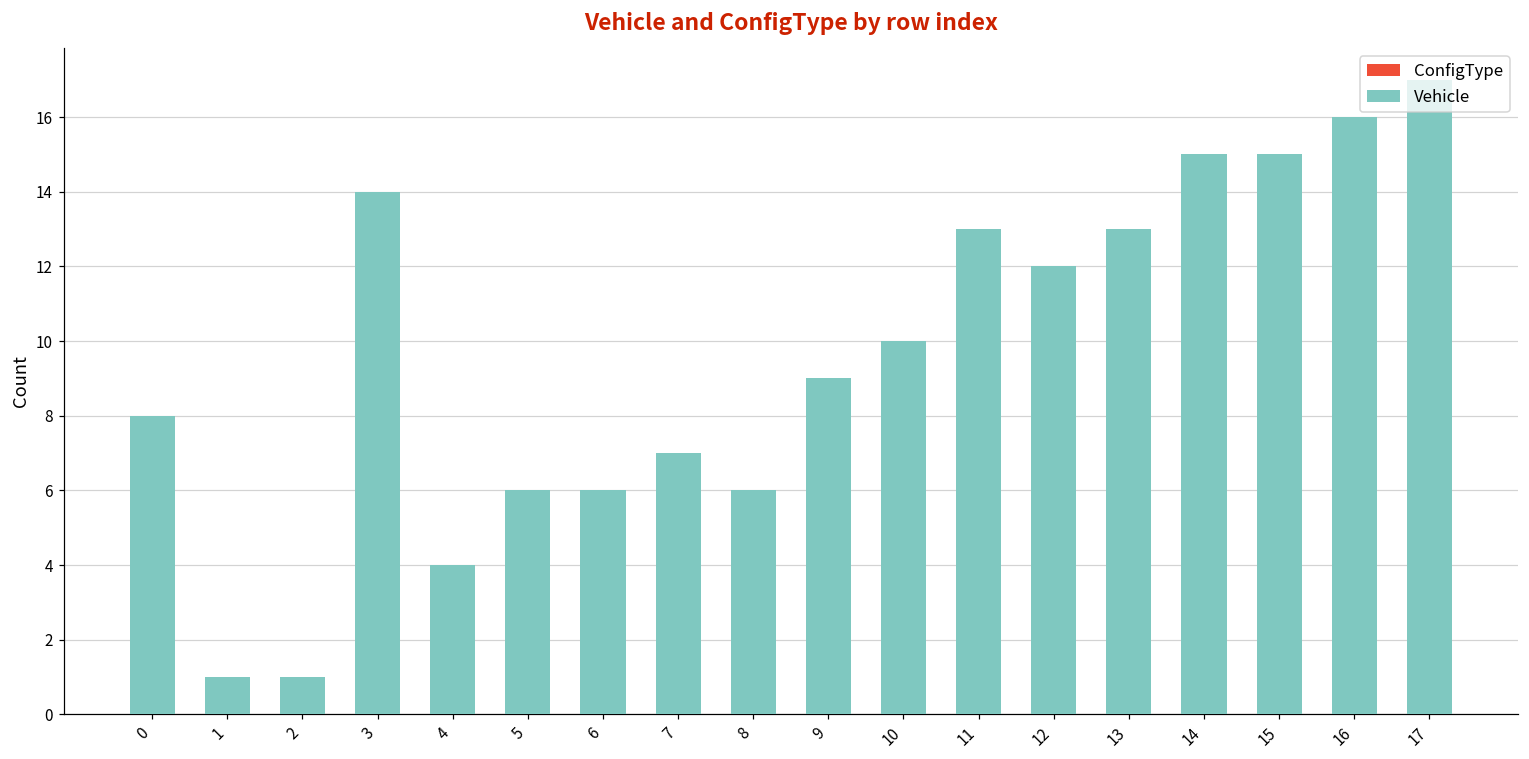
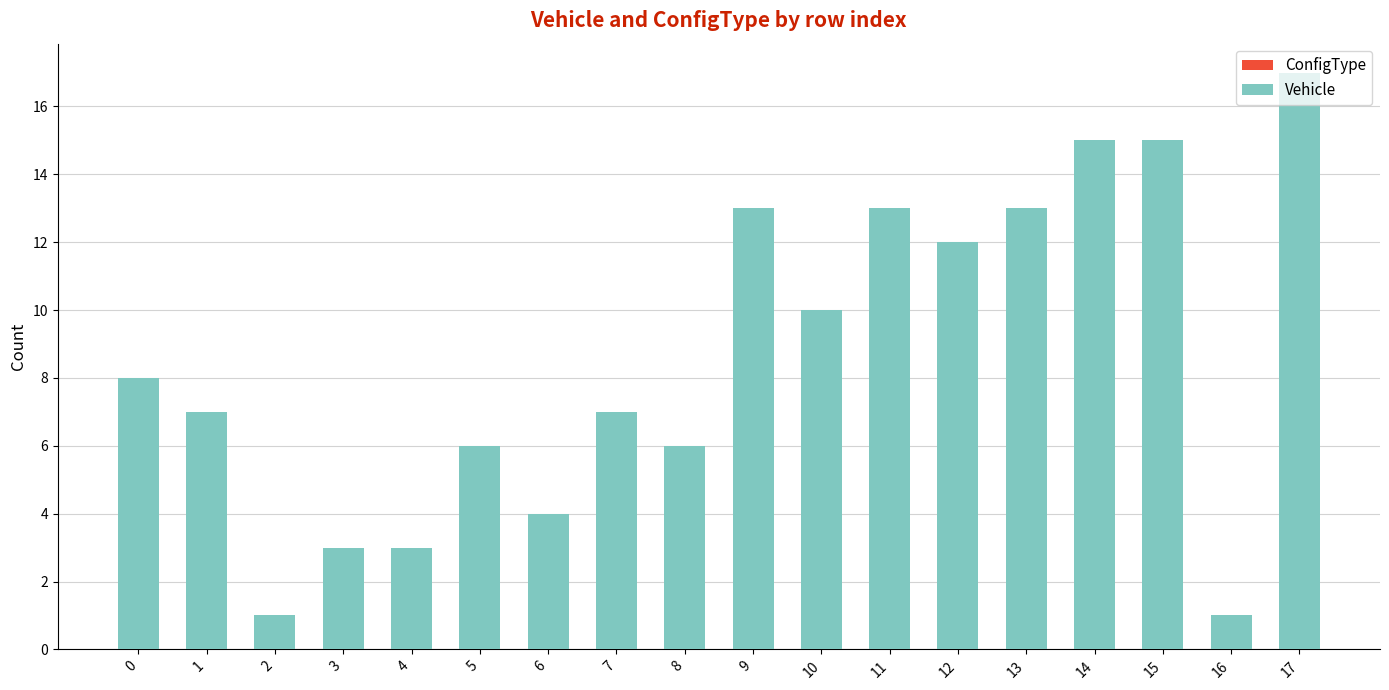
Vehicle, 1: 1 -> 7
Vehicle, 3: 14 -> 3
Vehicle, 4: 4 -> 3
Vehicle, 6: 6 -> 4
Vehicle, 9: 9 -> 13
Vehicle, 16: 16 -> 1
